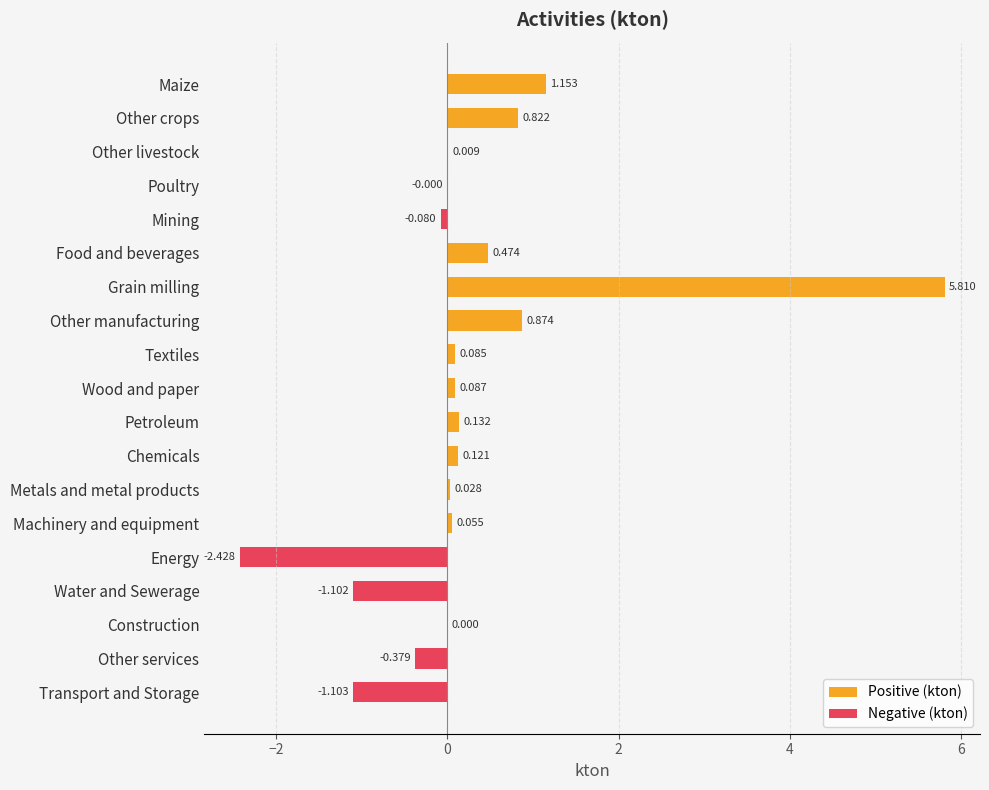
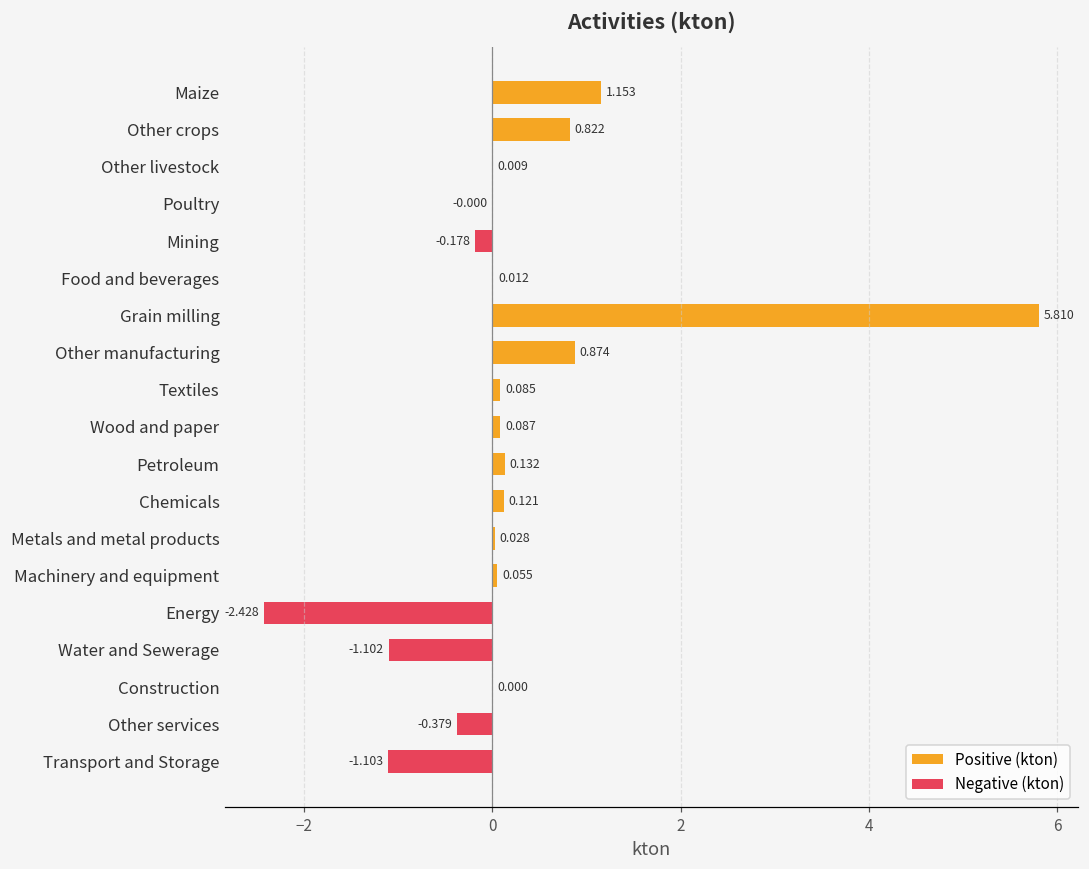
Negative (kton), Mining: -0.080 -> -0.178
Positive (kton), Food and beverages: 0.474 -> 0.012
